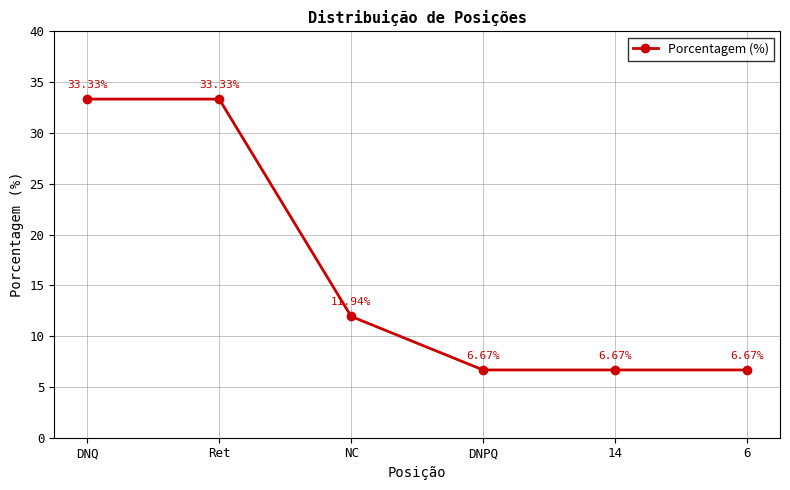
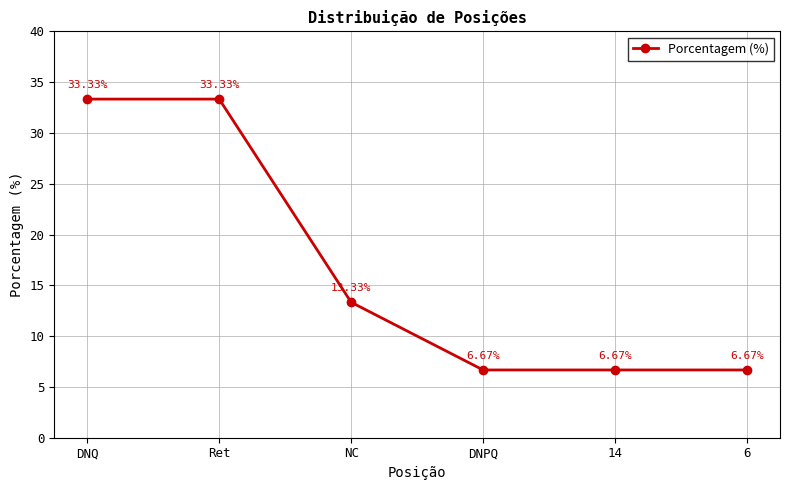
NC: 11.94% -> 13.33%
